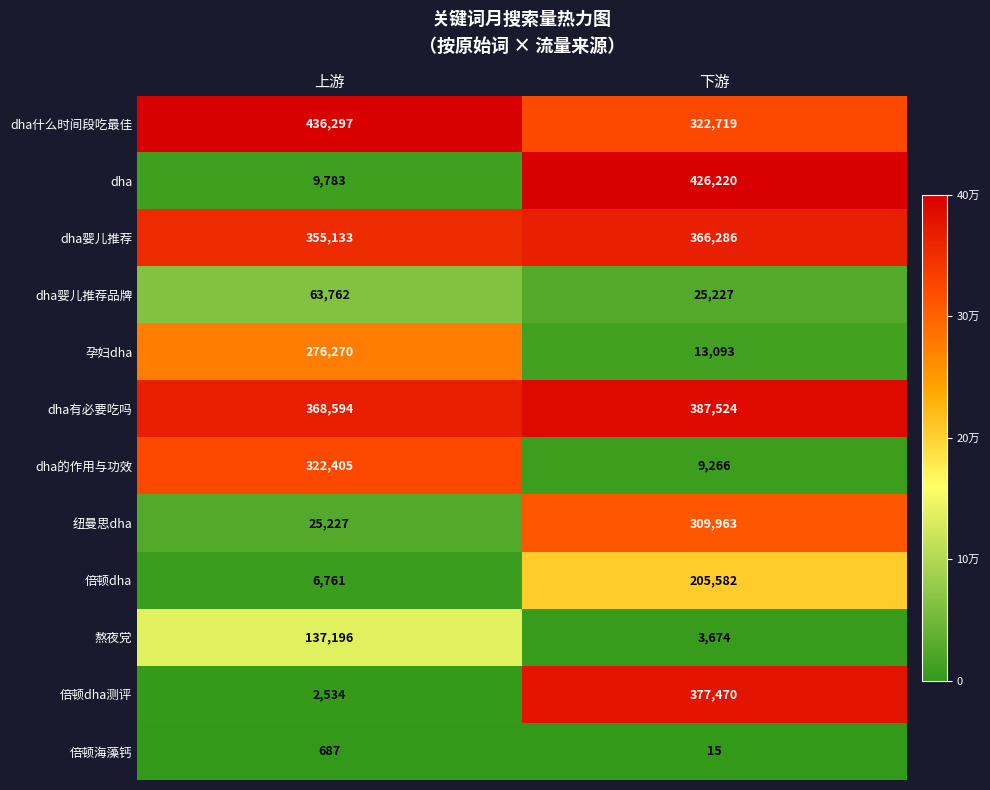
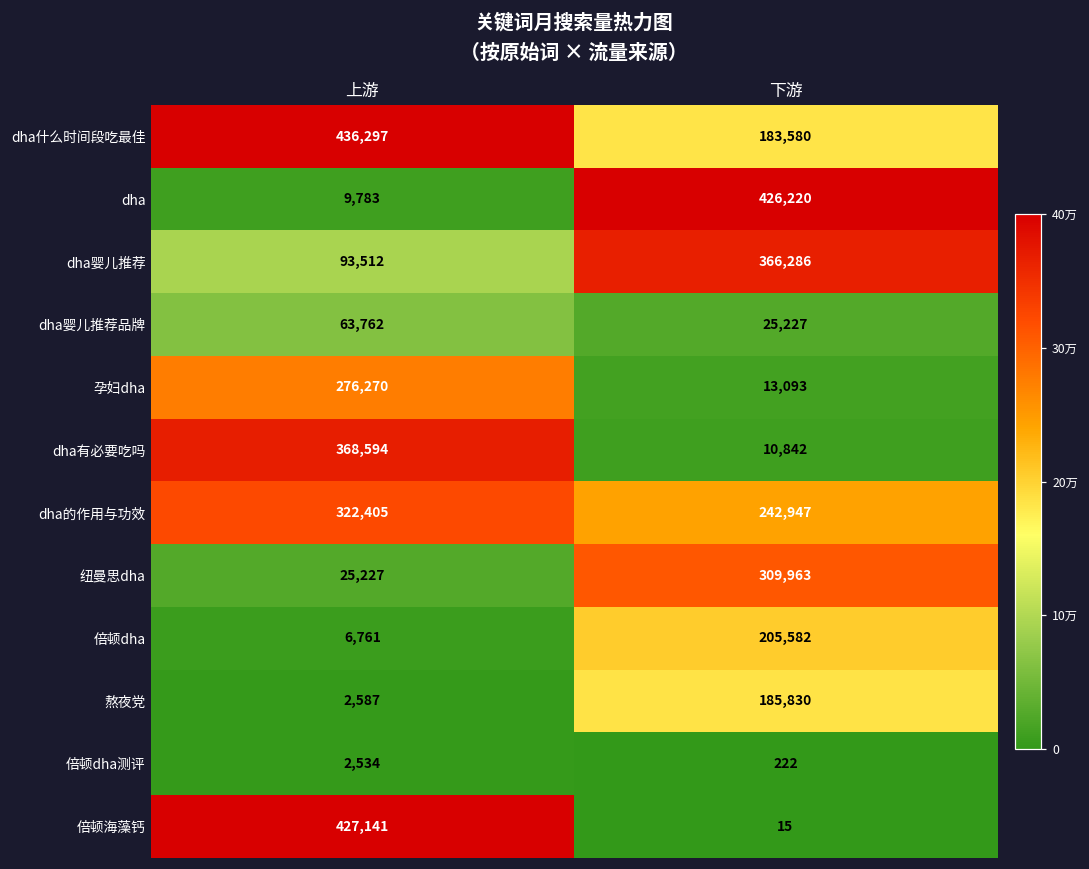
dha什么时间段吃最佳, 下游: 322,719 -> 183,580
dha婴儿推荐, 上游: 355,133 -> 93,512
dha有必要吃吗, 下游: 387,524 -> 10,842
dha的作用与功效, 下游: 9,266 -> 242,947
熬夜党, 上游: 137,196 -> 2,587
熬夜党, 下游: 3,674 -> 185,830
倍顿dha测评, 下游: 377,470 -> 222
倍顿海藻钙, 上游: 687 -> 427,141
